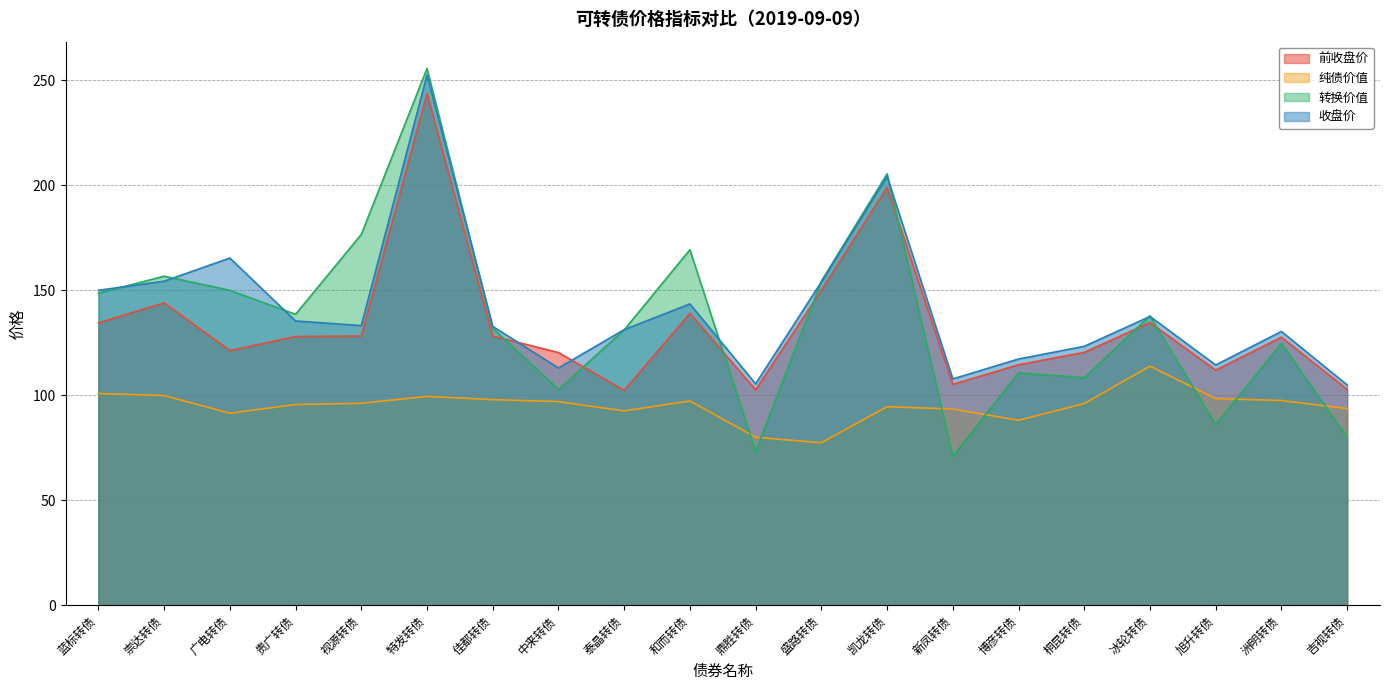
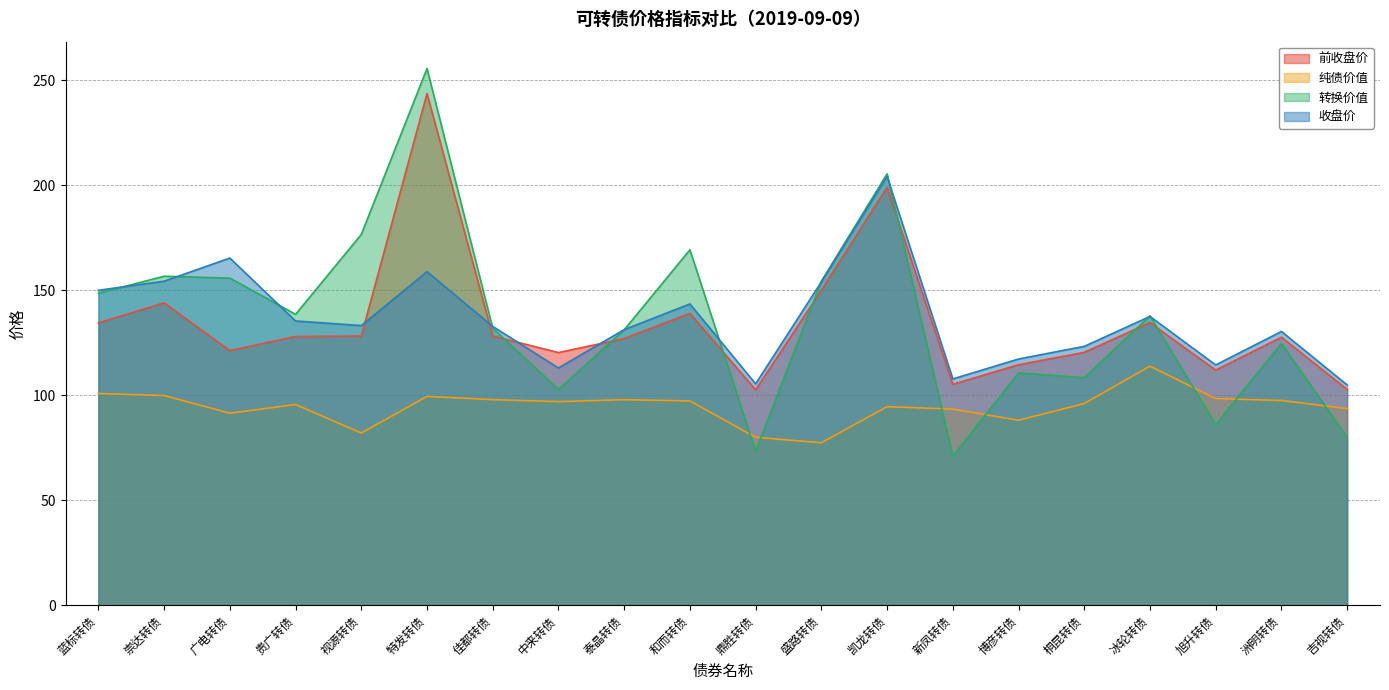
转换价值, 广电转债: 150 -> 156
纯债价值, 视源转债: 96 -> 82
收盘价, 特发转债: 253 -> 159
前收盘价, 泰晶转债: 102 -> 127
纯债价值, 泰晶转债: 93 -> 98
